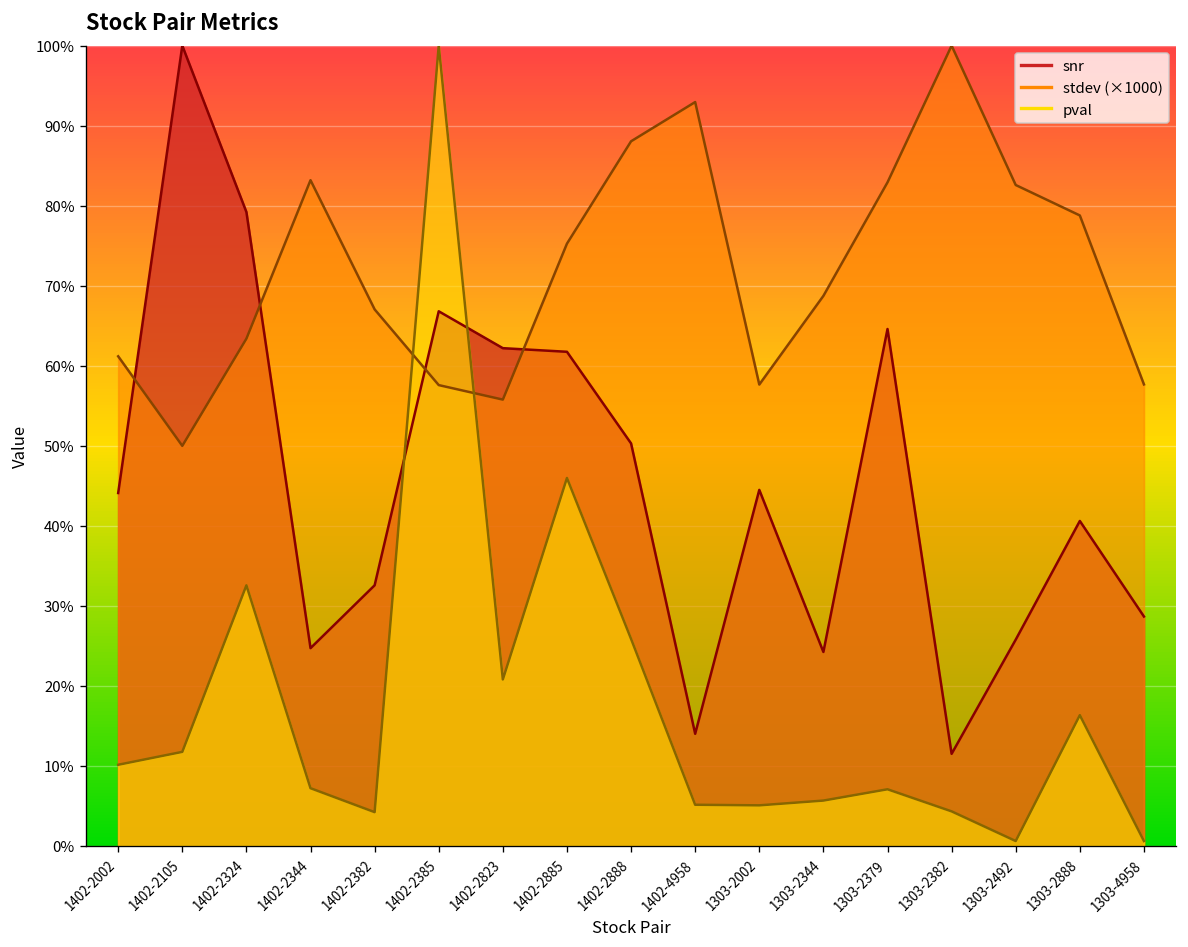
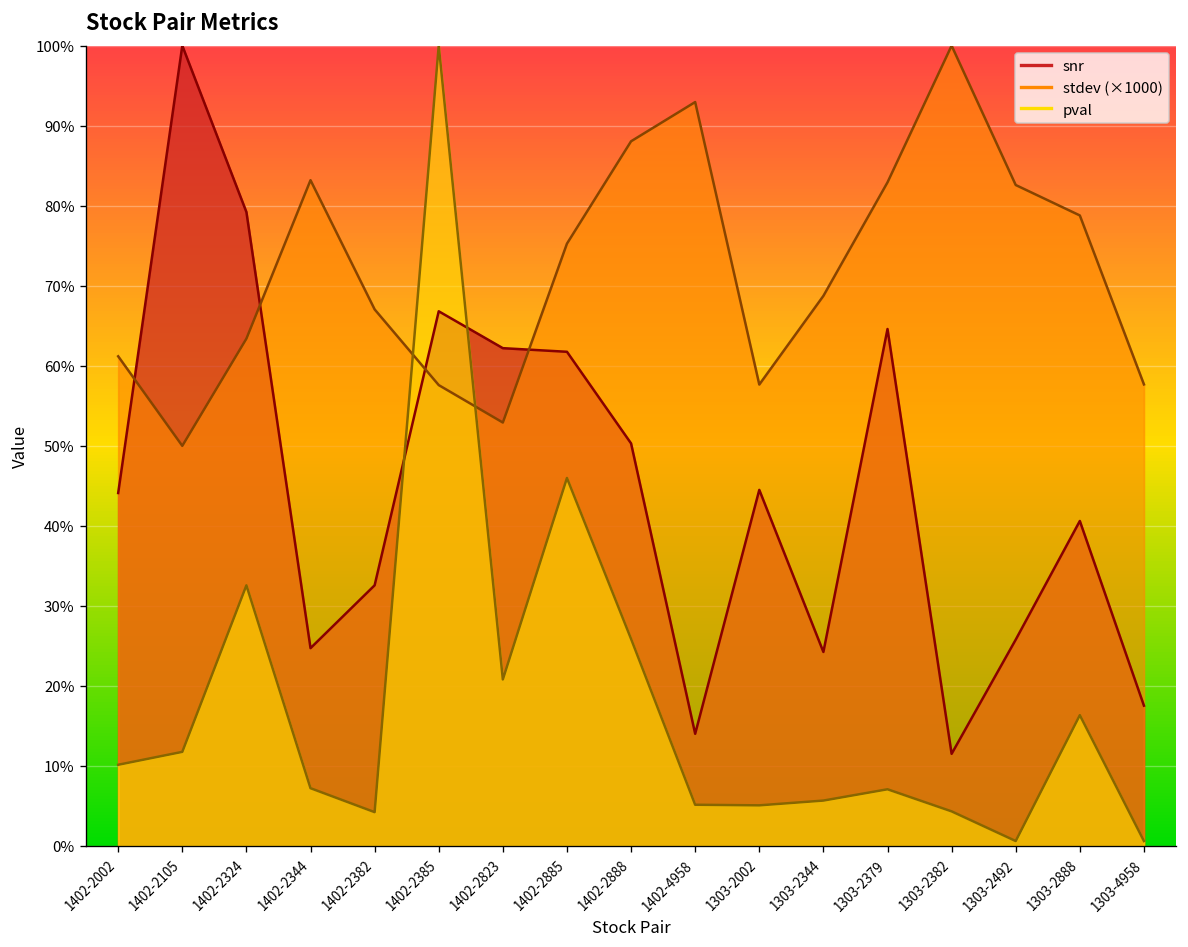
stdev (×1000), 1402-2823: 56% -> 53%
snr, 1303-4958: 29% -> 18%
